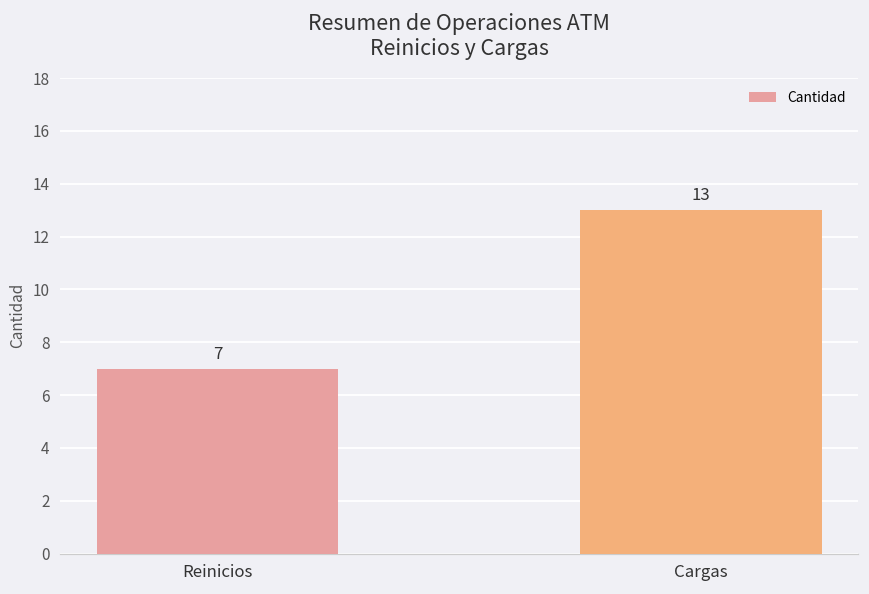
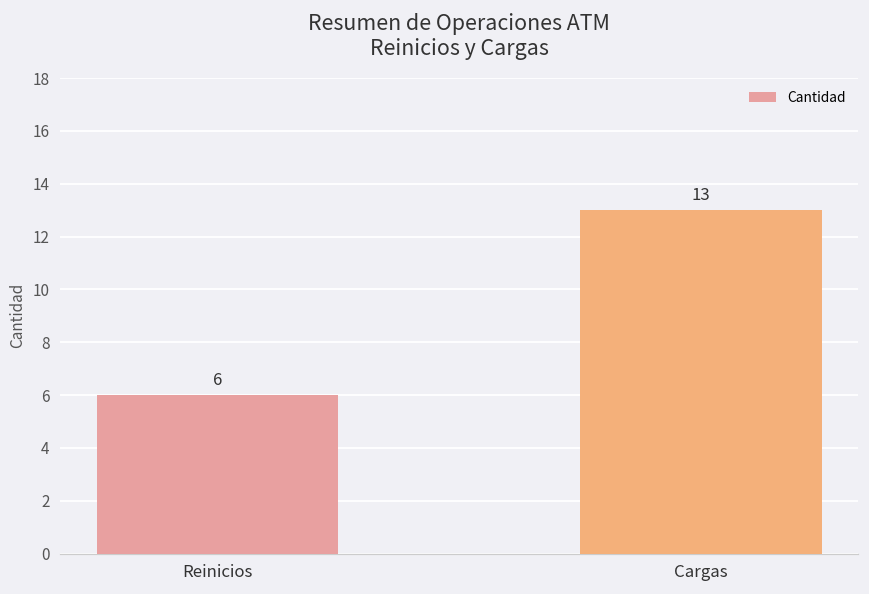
Reinicios: 7 -> 6
